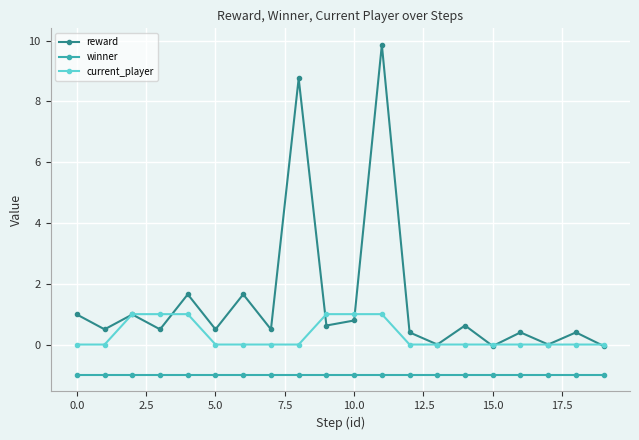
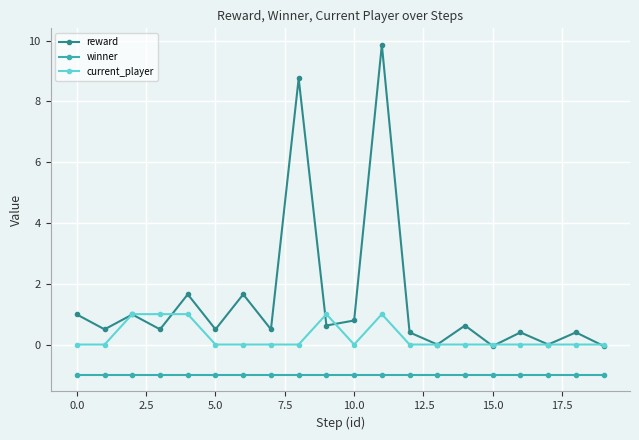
current_player, 10.0: 1 -> 0
